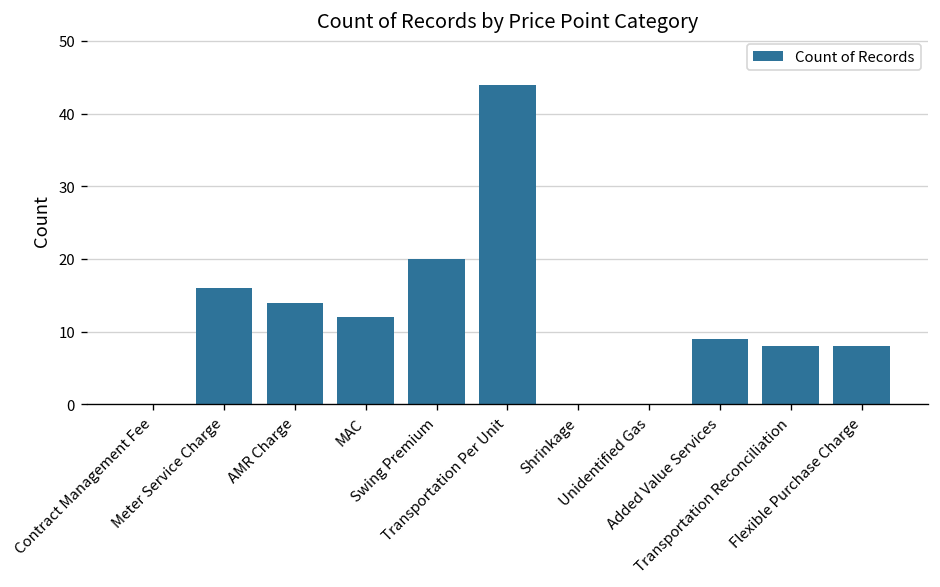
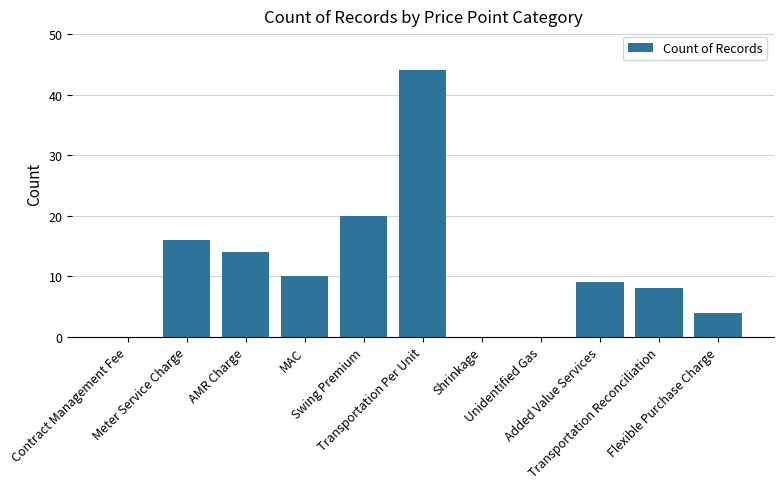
MAC: 12 -> 10
Flexible Purchase Charge: 8 -> 4
